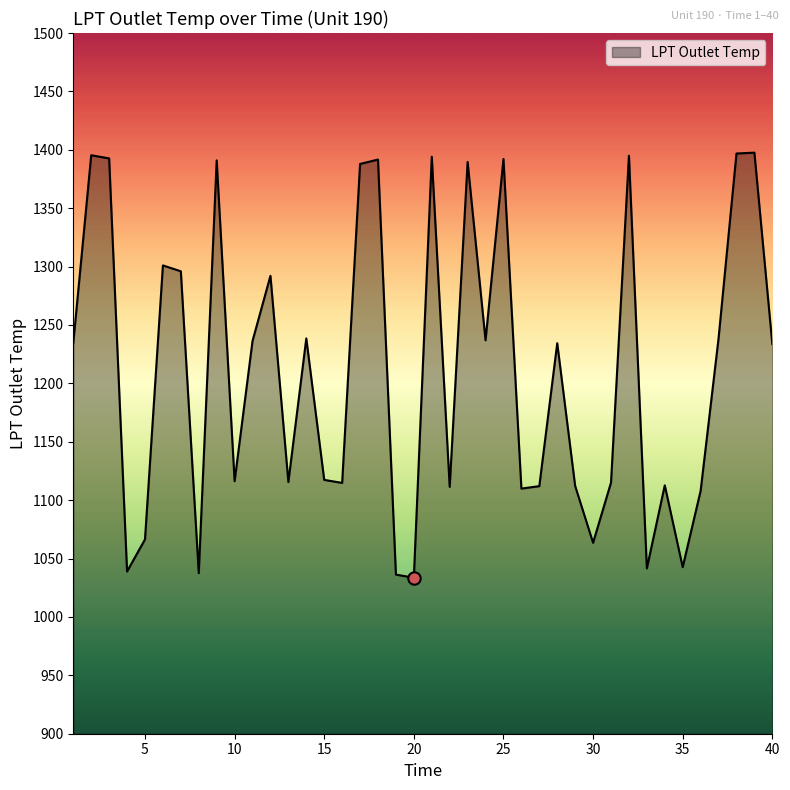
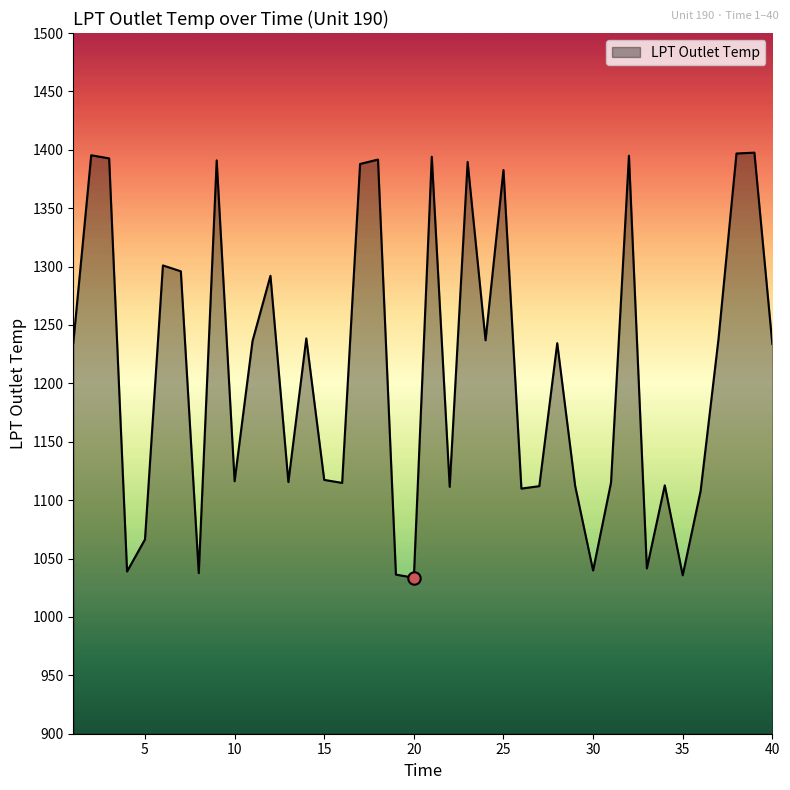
LPT Outlet Temp, 25: 1392 -> 1383
LPT Outlet Temp, 30: 1064 -> 1040
LPT Outlet Temp, 35: 1043 -> 1036
